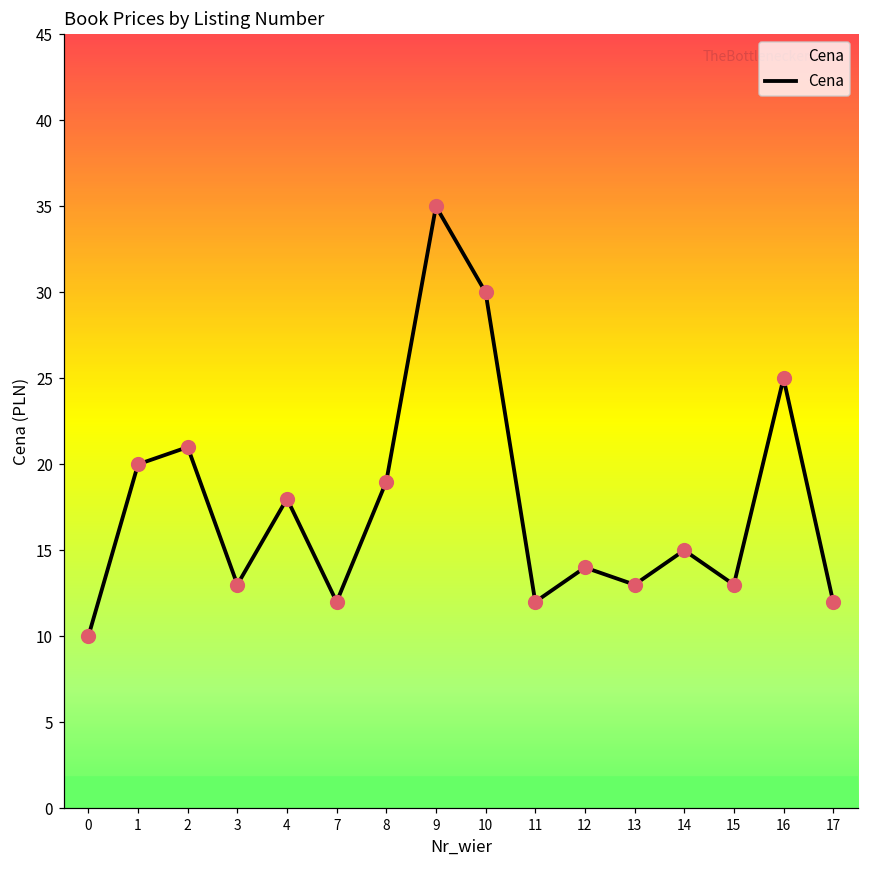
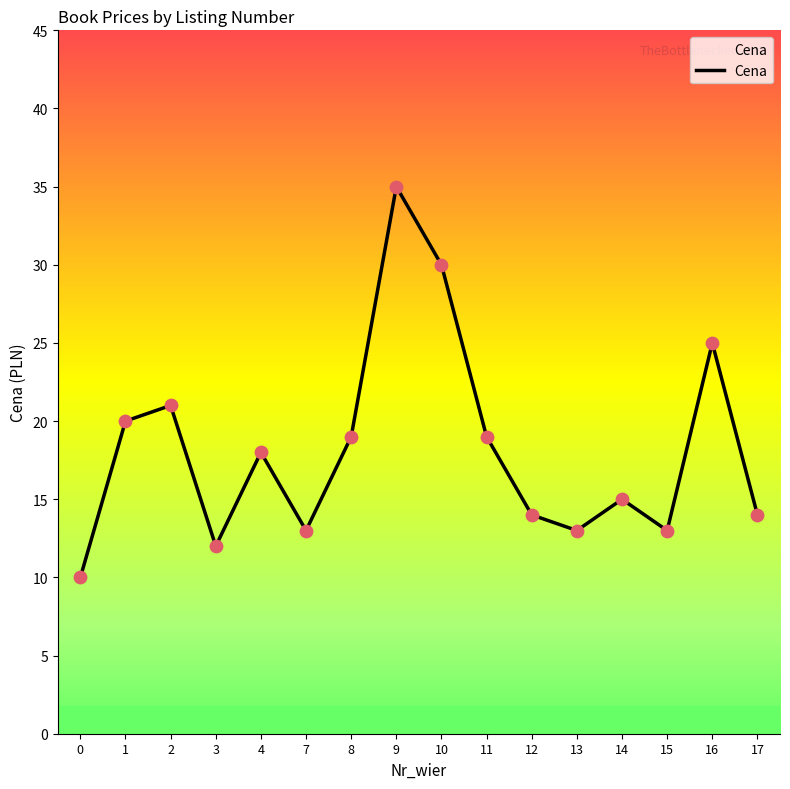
3: 13 -> 12
7: 12 -> 13
11: 12 -> 19
17: 12 -> 14
